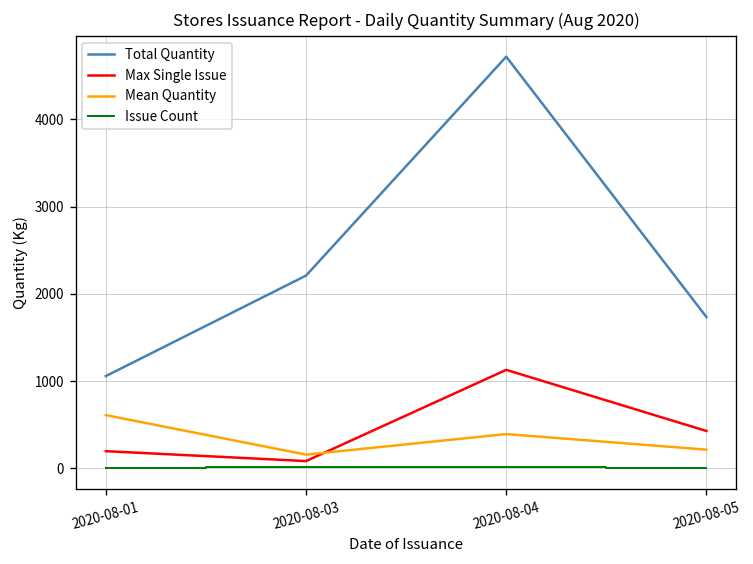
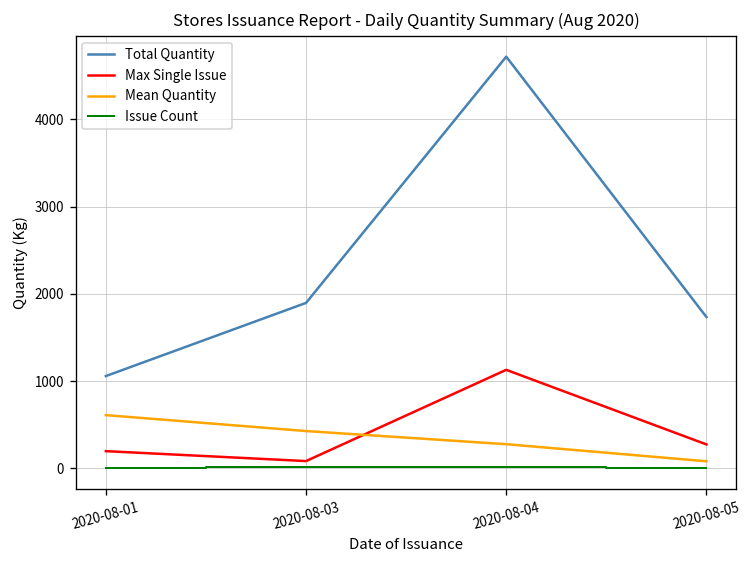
Total Quantity, 2020-08-03: 2200 -> 1900
Mean Quantity, 2020-08-03: 200 -> 400
Mean Quantity, 2020-08-04: 400 -> 300
Max Single Issue, 2020-08-05: 400 -> 300
Mean Quantity, 2020-08-05: 200 -> 100
